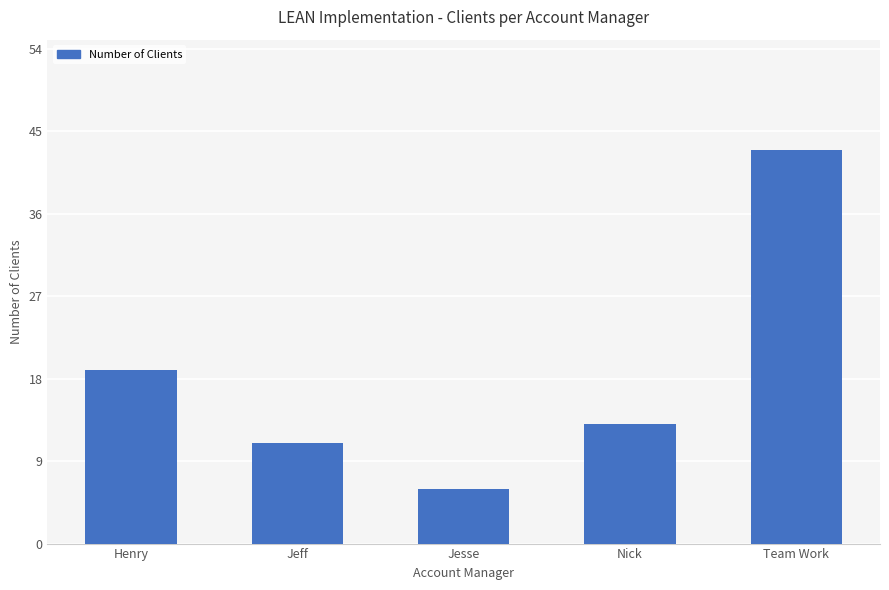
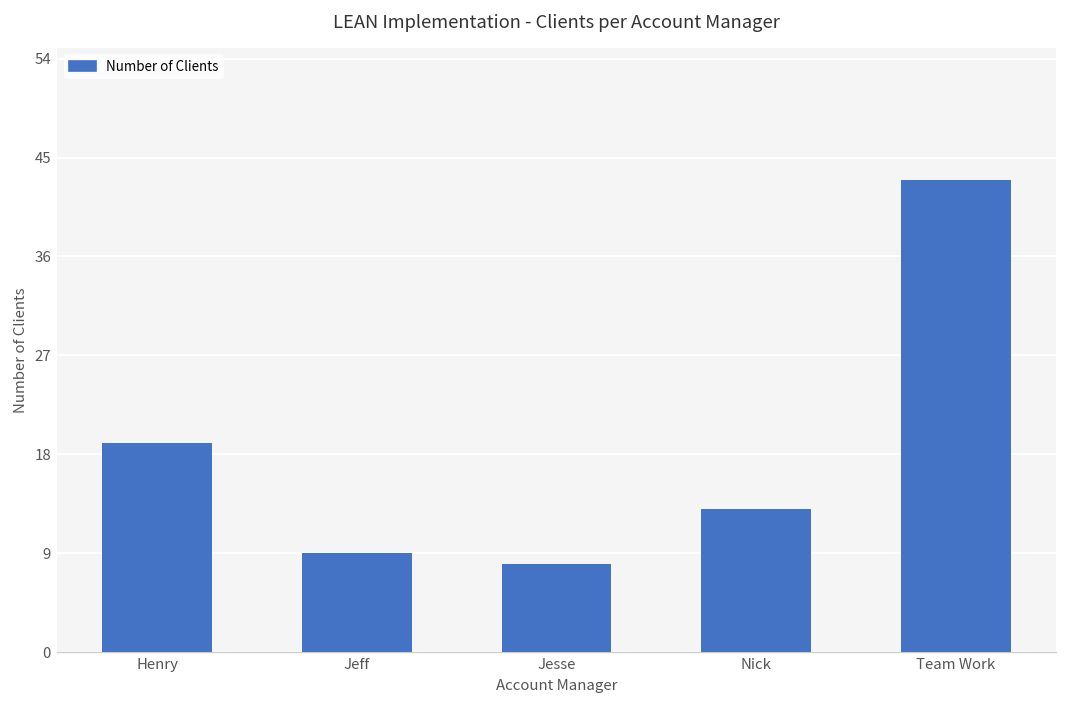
Jeff: 11 -> 9
Jesse: 6 -> 8
